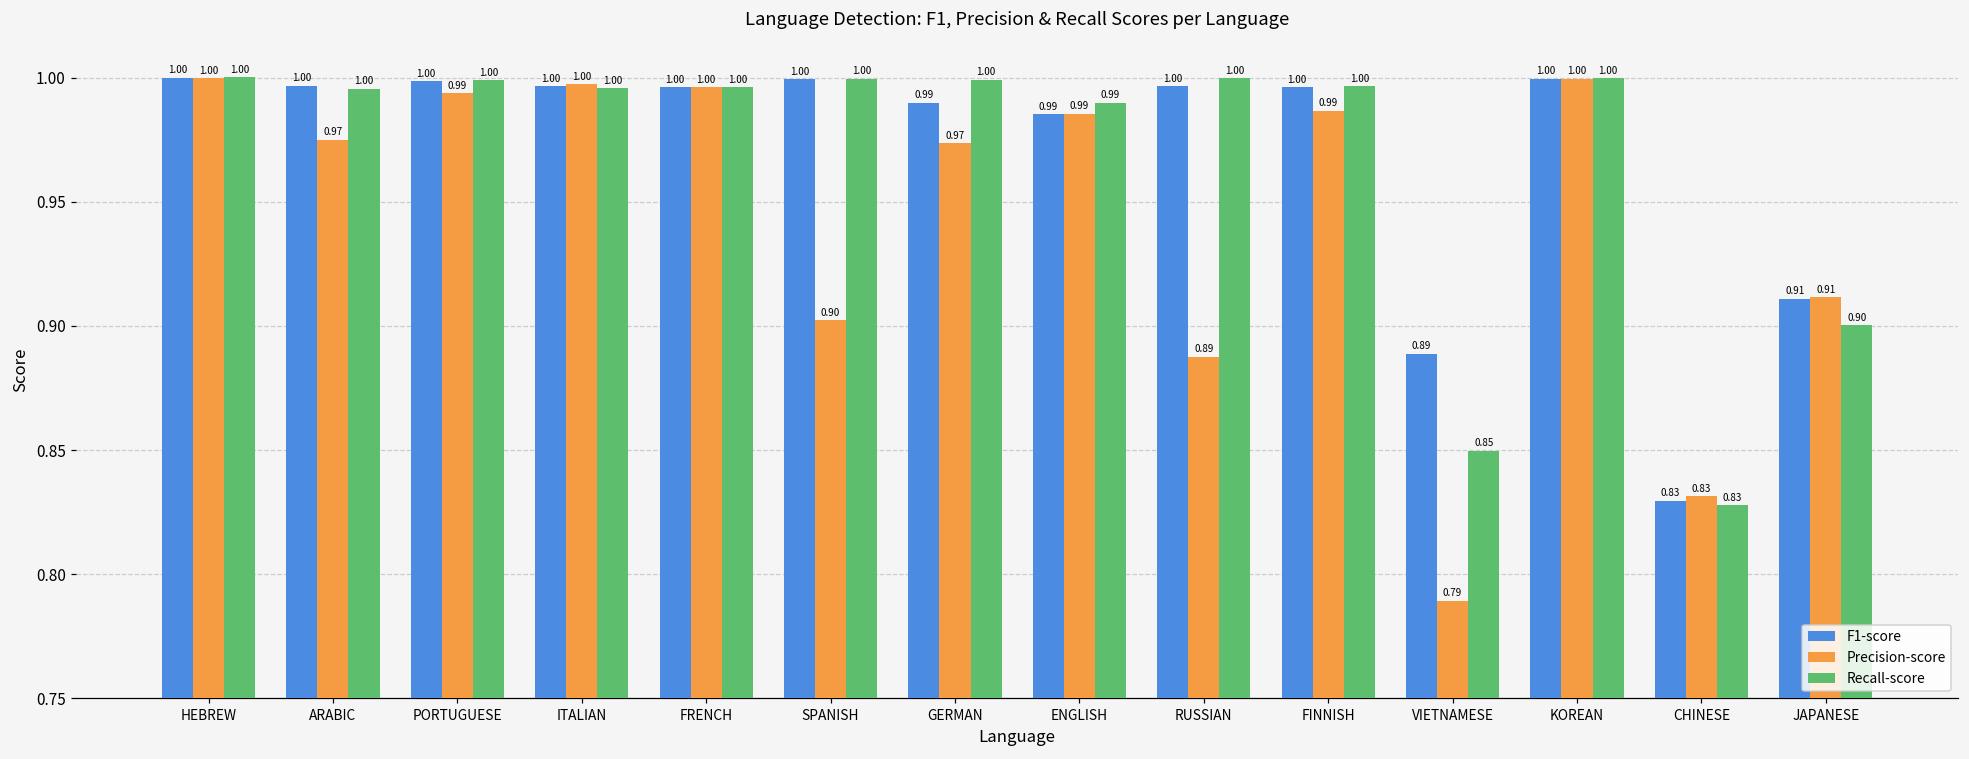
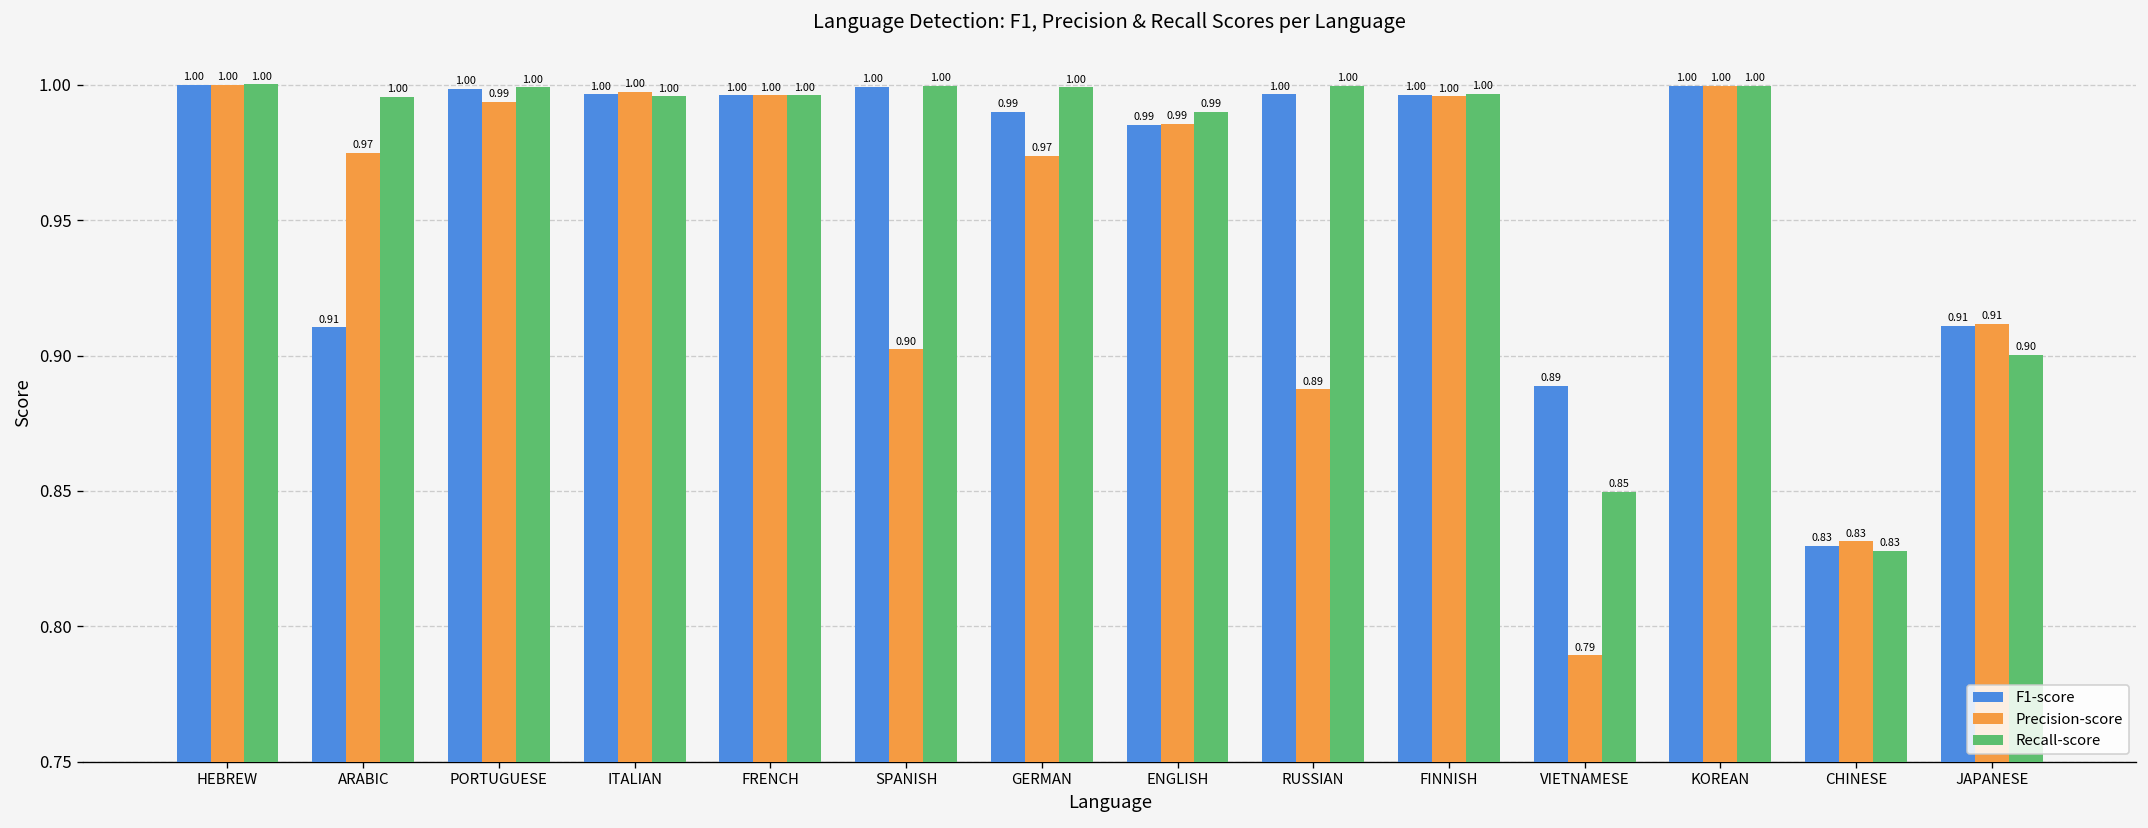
F1-score, ARABIC: 1.00 -> 0.91
Precision-score, FINNISH: 0.99 -> 1.00
